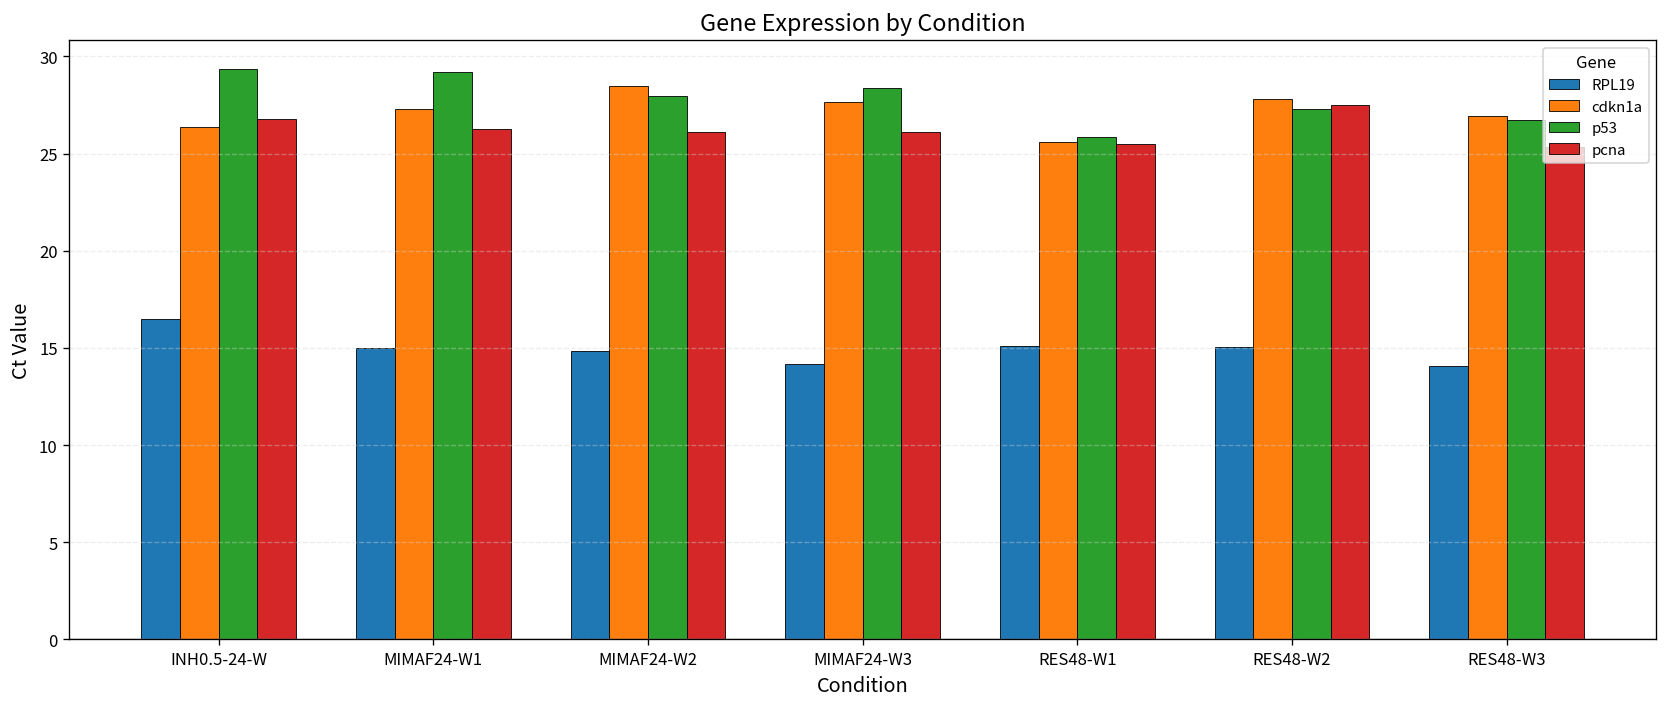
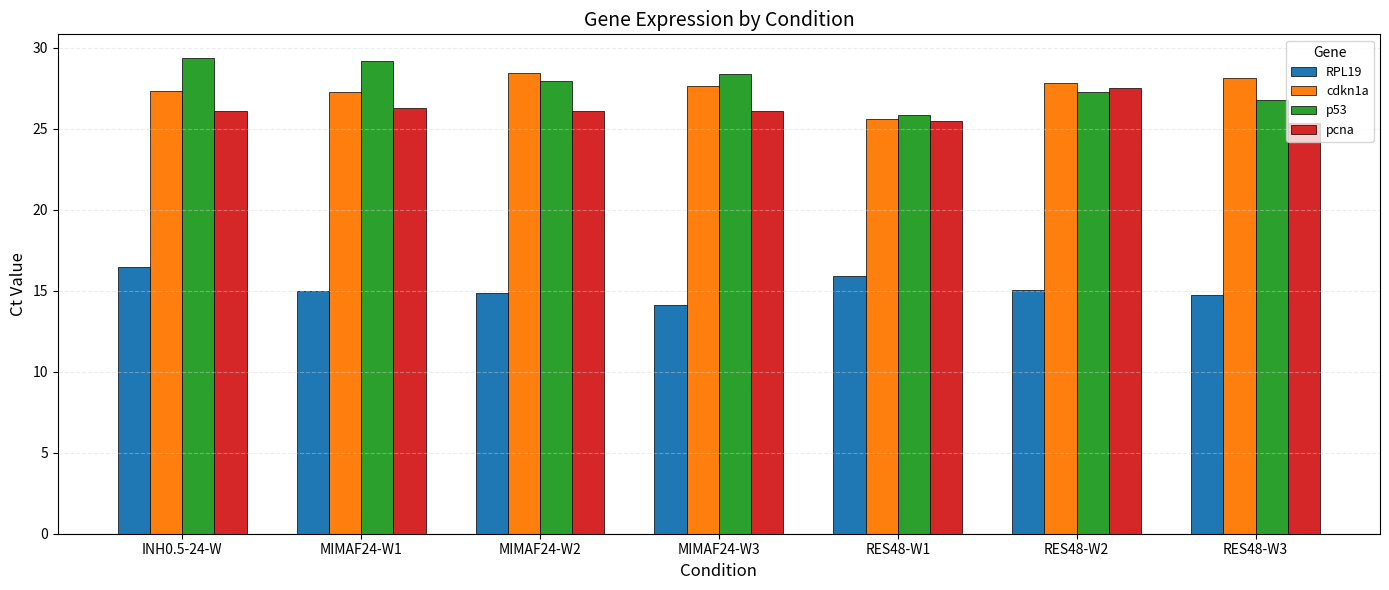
cdkn1a, INH0.5-24-W: 26.4 -> 27.4
pcna, INH0.5-24-W: 26.8 -> 26.1
RPL19, RES48-W1: 15.1 -> 15.9
RPL19, RES48-W3: 14.1 -> 14.7
cdkn1a, RES48-W3: 26.9 -> 28.1
